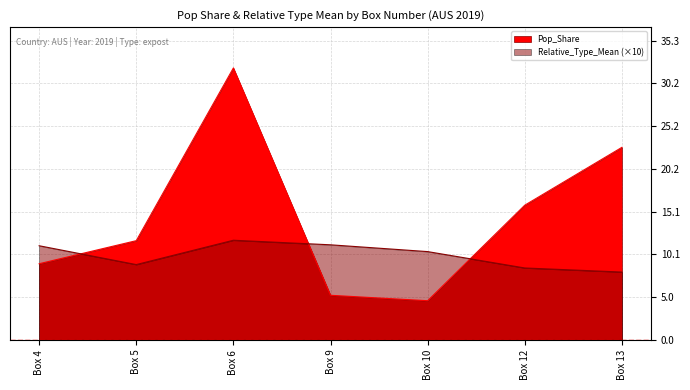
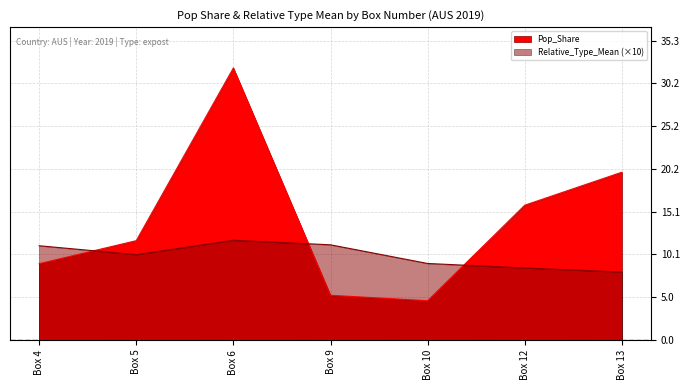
Relative_Type_Mean (×10), Box 5: 9 -> 10
Relative_Type_Mean (×10), Box 10: 10 -> 9
Pop_Share, Box 13: 23 -> 20
